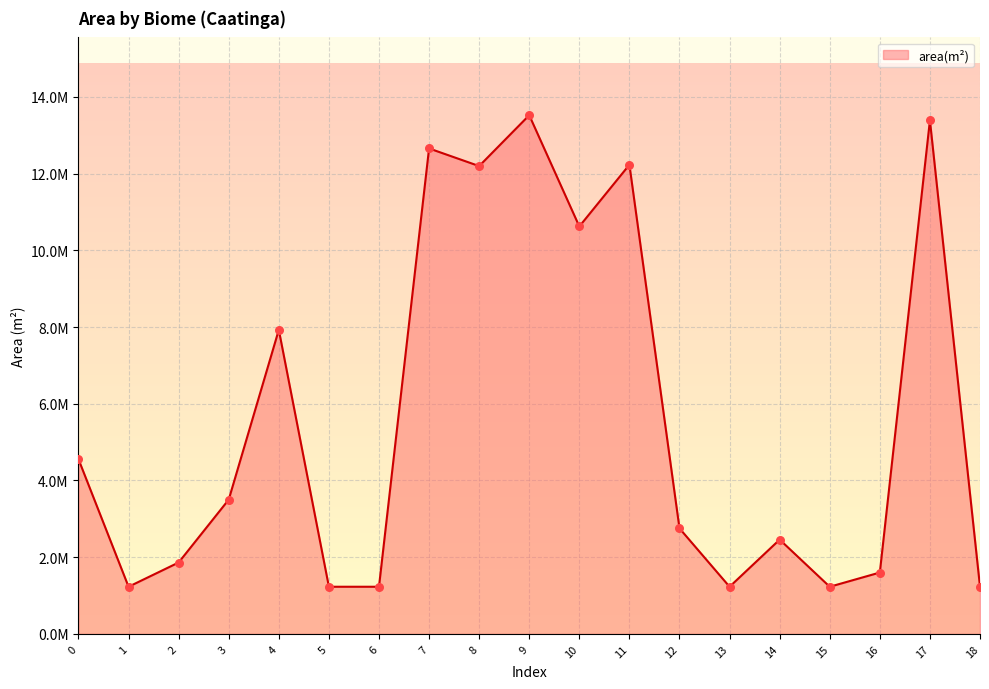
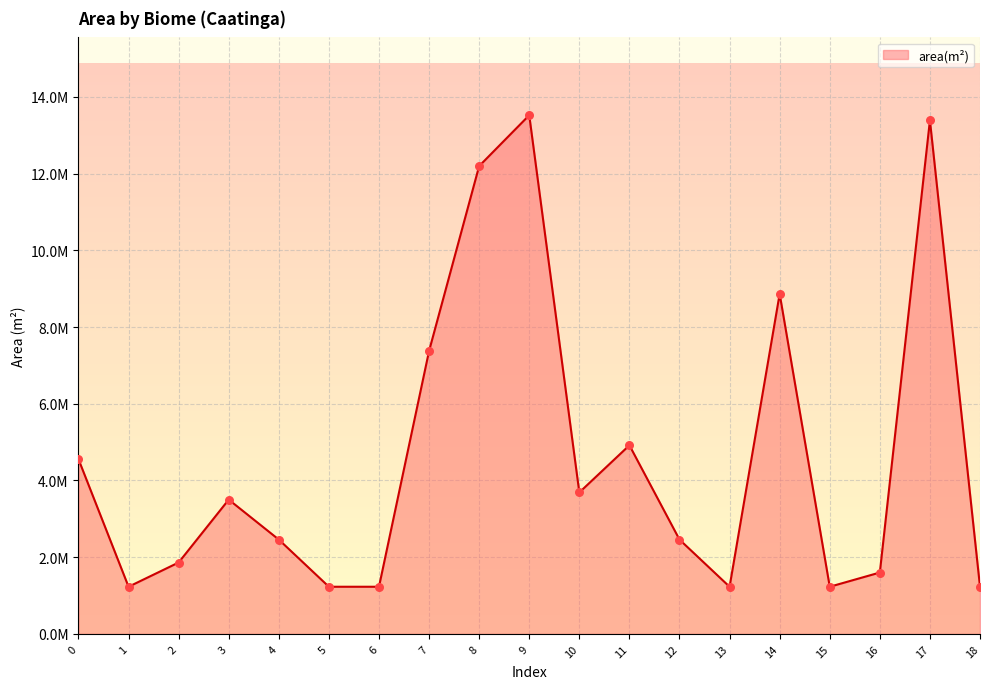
4: 7900000 -> 2500000
7: 12700000 -> 7400000
10: 10600000 -> 3700000
11: 12200000 -> 4900000
12: 2800000 -> 2500000
14: 2500000 -> 8900000
